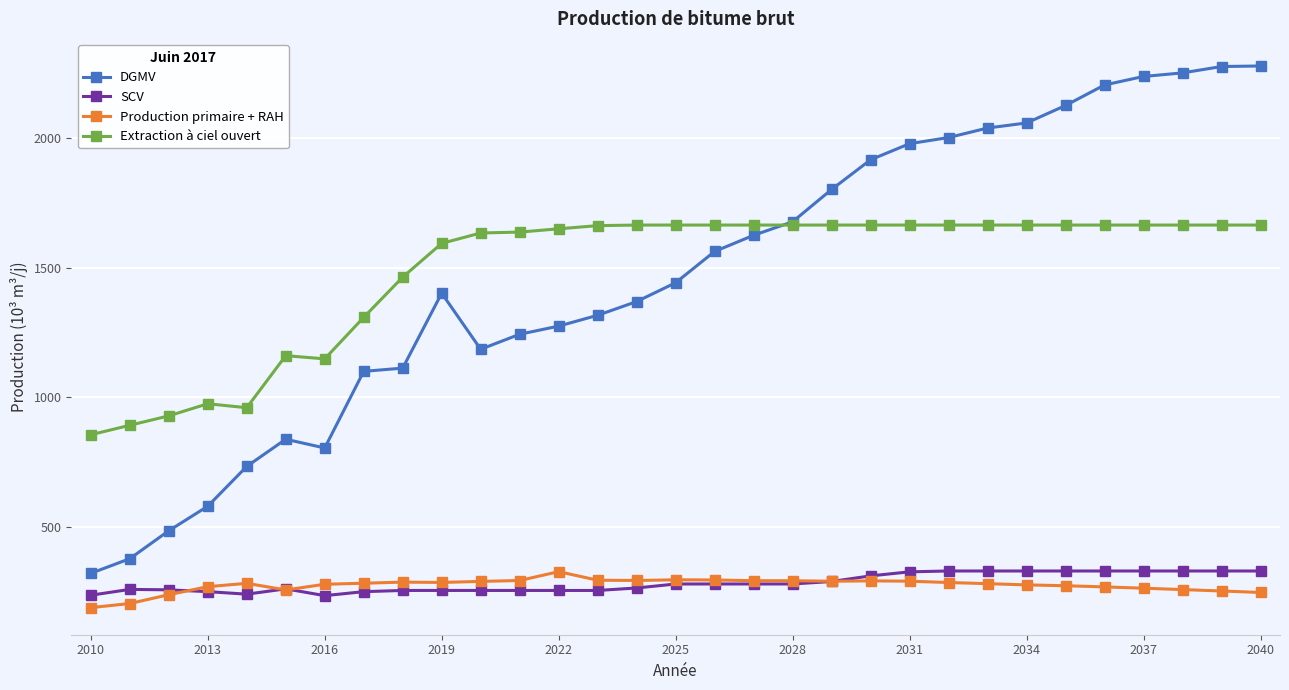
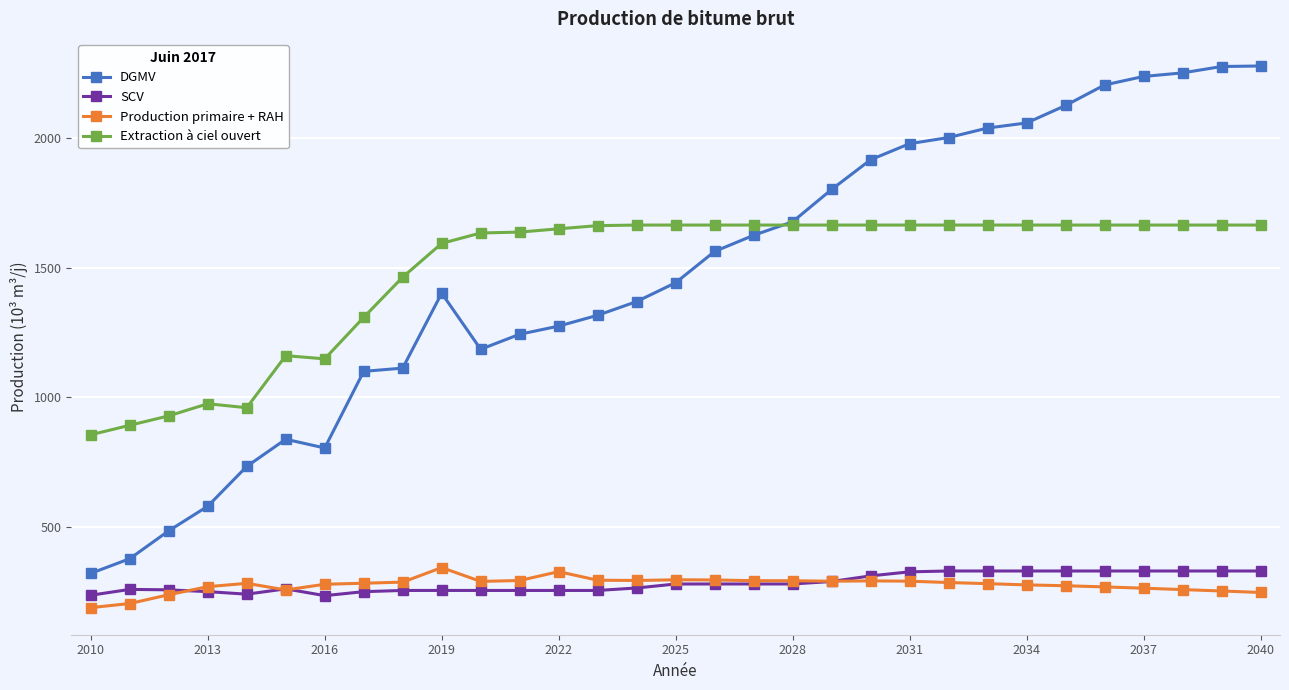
Production primaire + RAH, 2019: 290 -> 350
